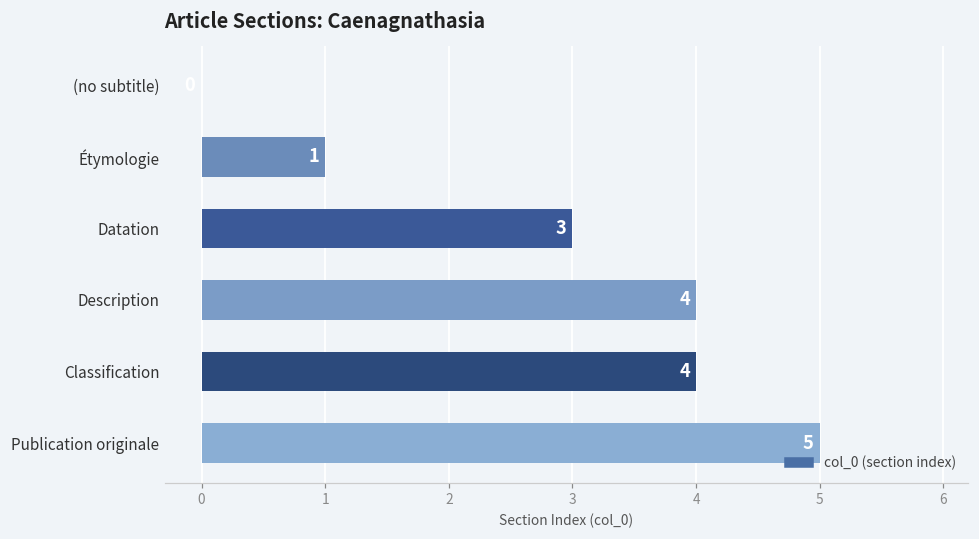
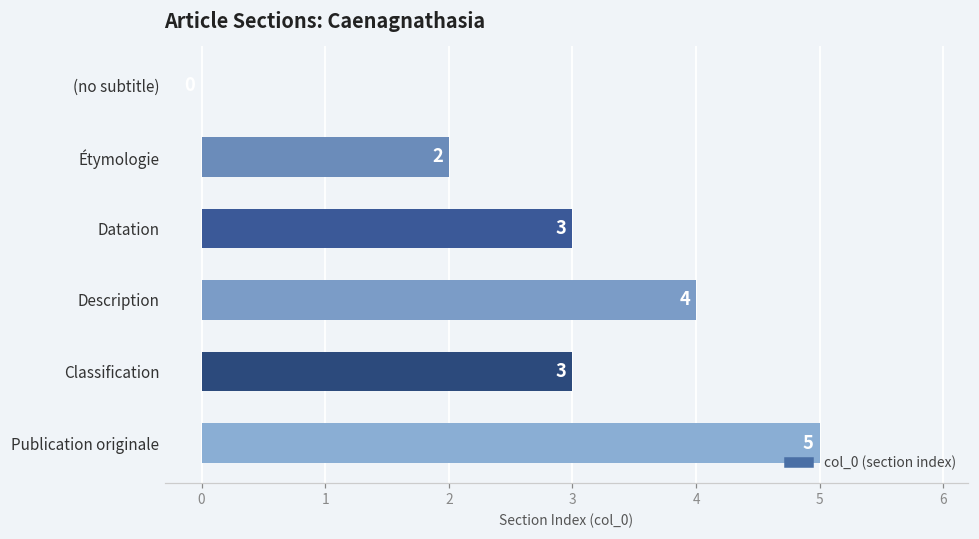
Étymologie: 1 -> 2
Classification: 4 -> 3
